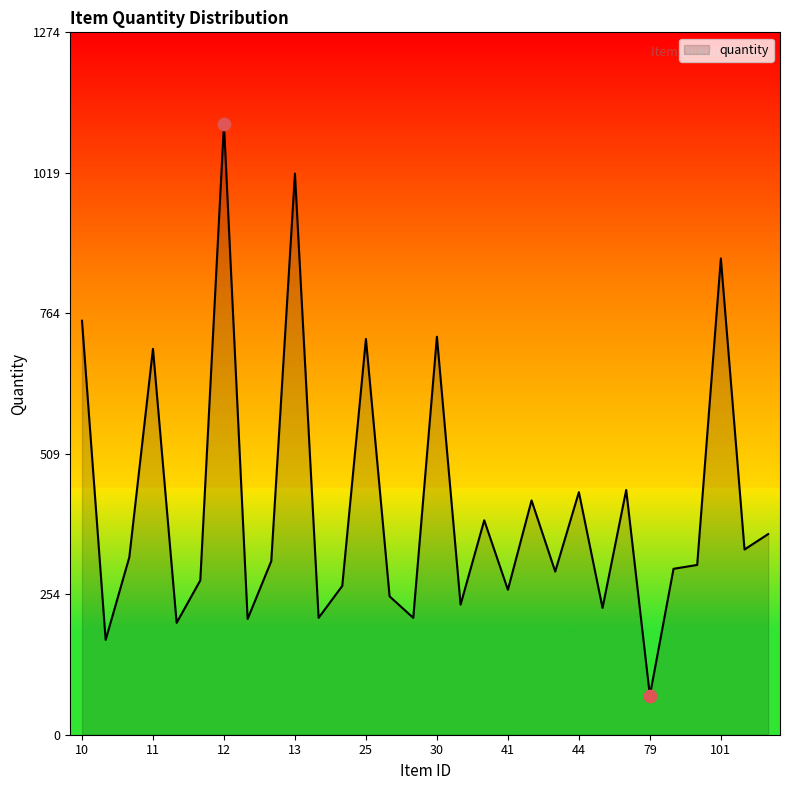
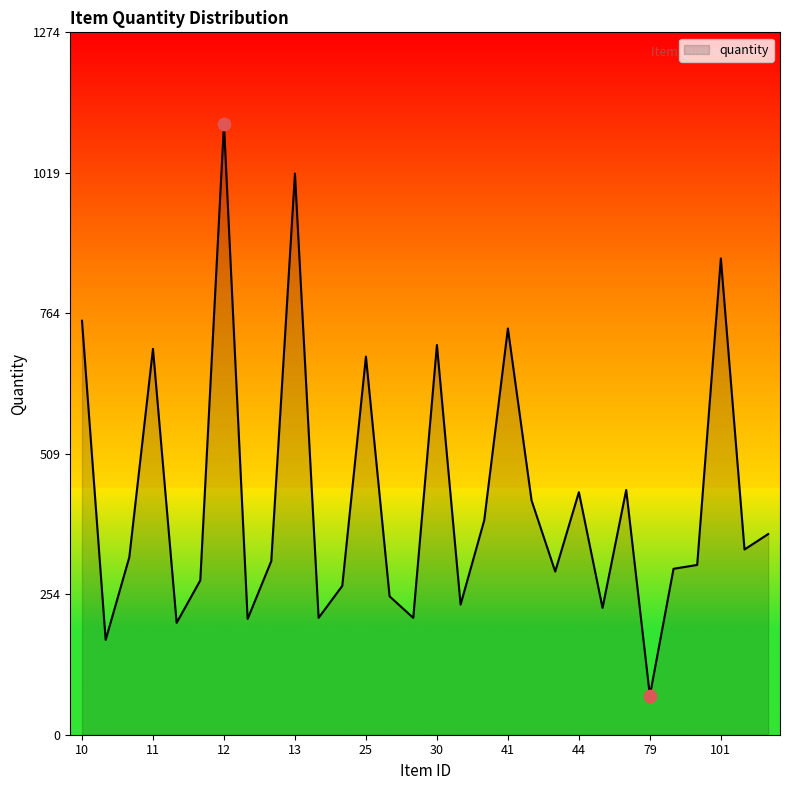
quantity, 25: 720 -> 690
quantity, 30: 720 -> 710
quantity, 41: 260 -> 740
